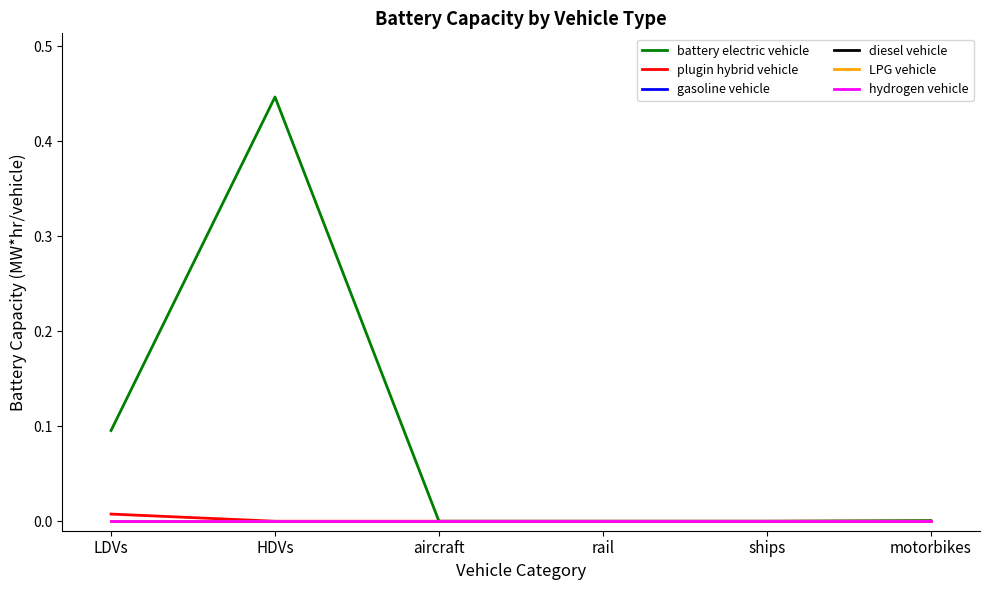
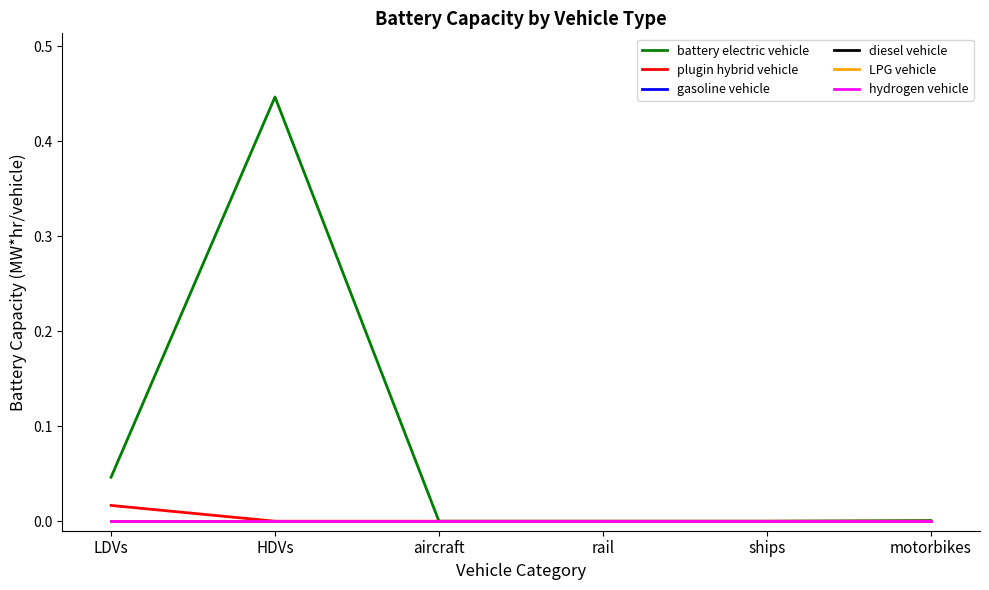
battery electric vehicle, LDVs: 0.10 -> 0.05
plugin hybrid vehicle, LDVs: 0.01 -> 0.02
